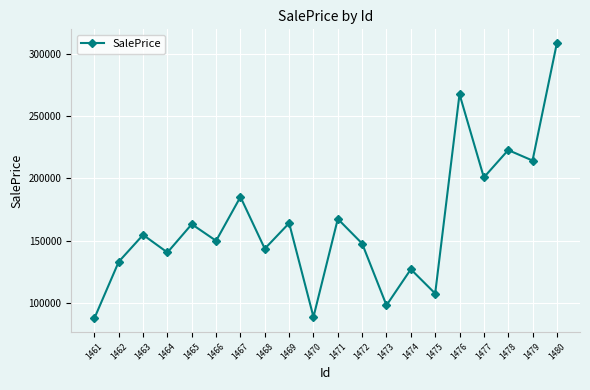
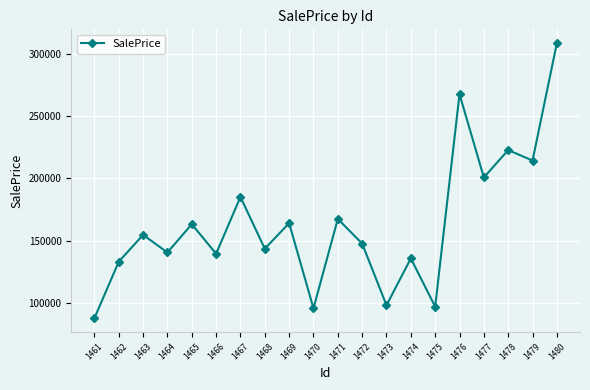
1466: 150000 -> 140000
1470: 89000 -> 96000
1474: 127000 -> 136000
1475: 108000 -> 97000
